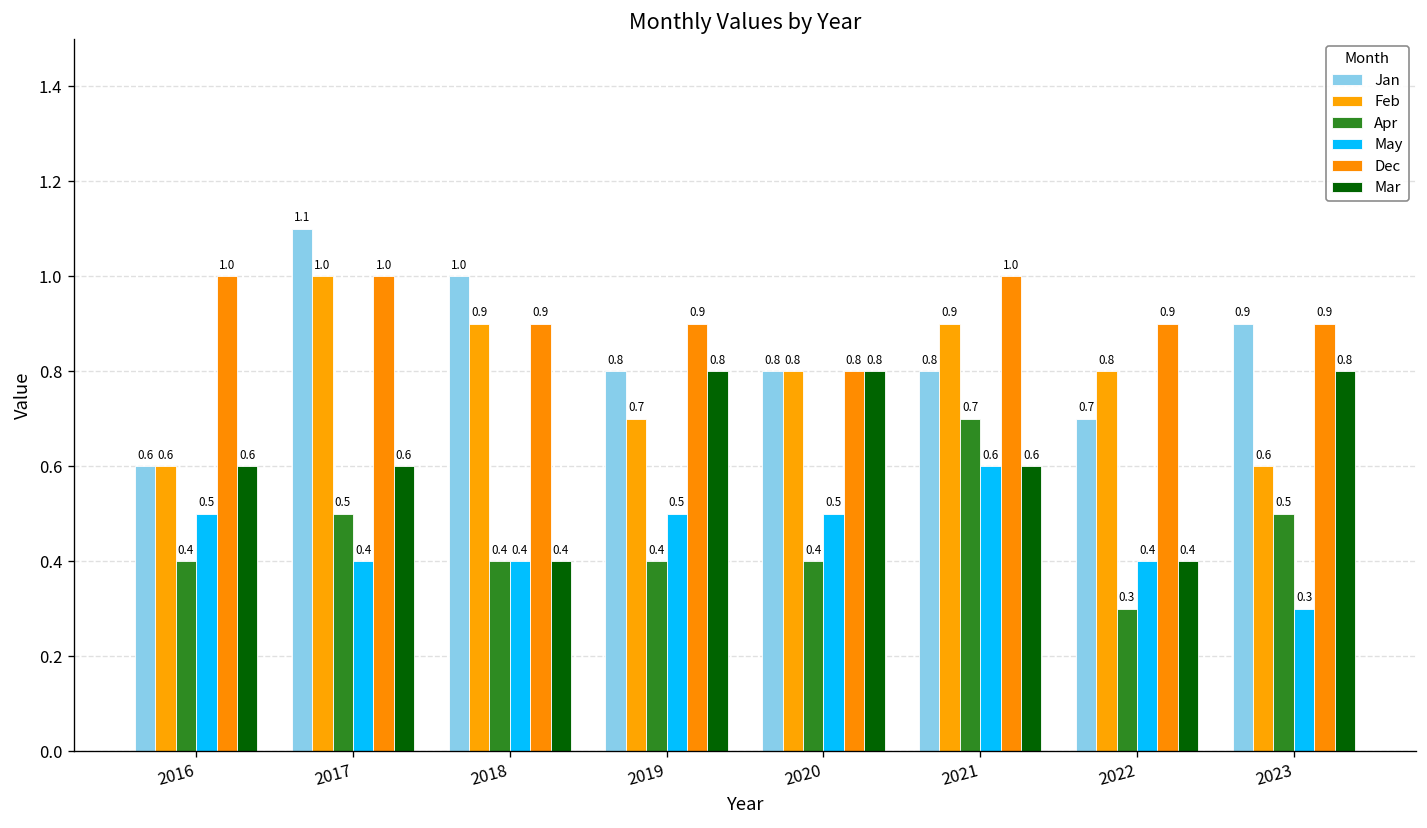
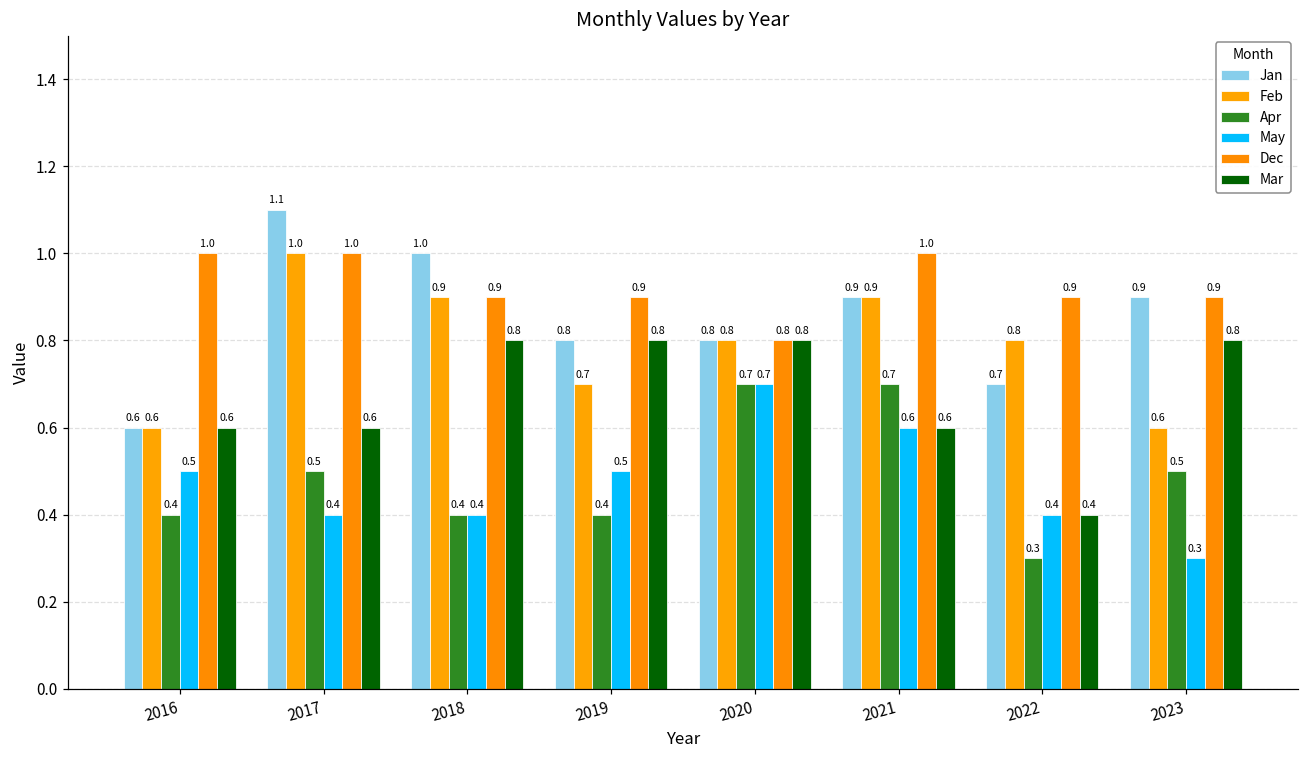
Mar, 2018: 0.4 -> 0.8
Apr, 2020: 0.4 -> 0.7
May, 2020: 0.5 -> 0.7
Jan, 2021: 0.8 -> 0.9
